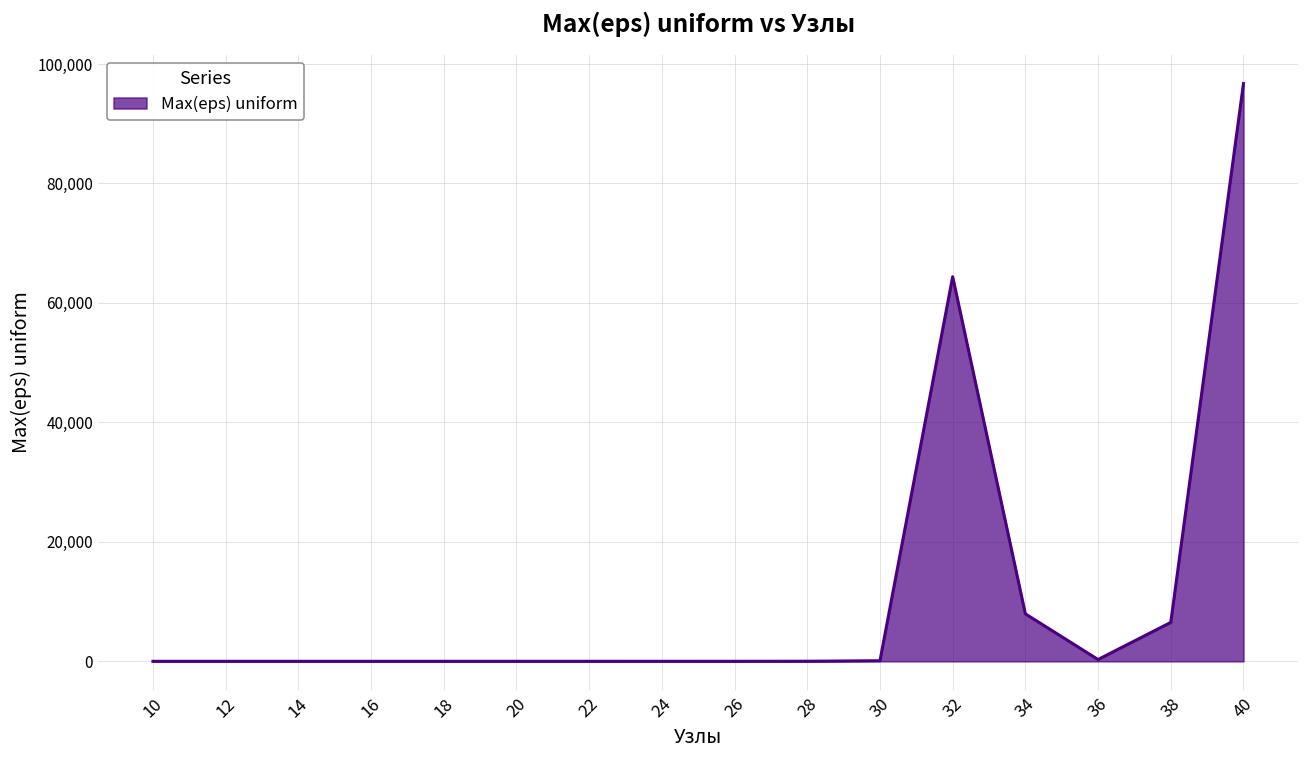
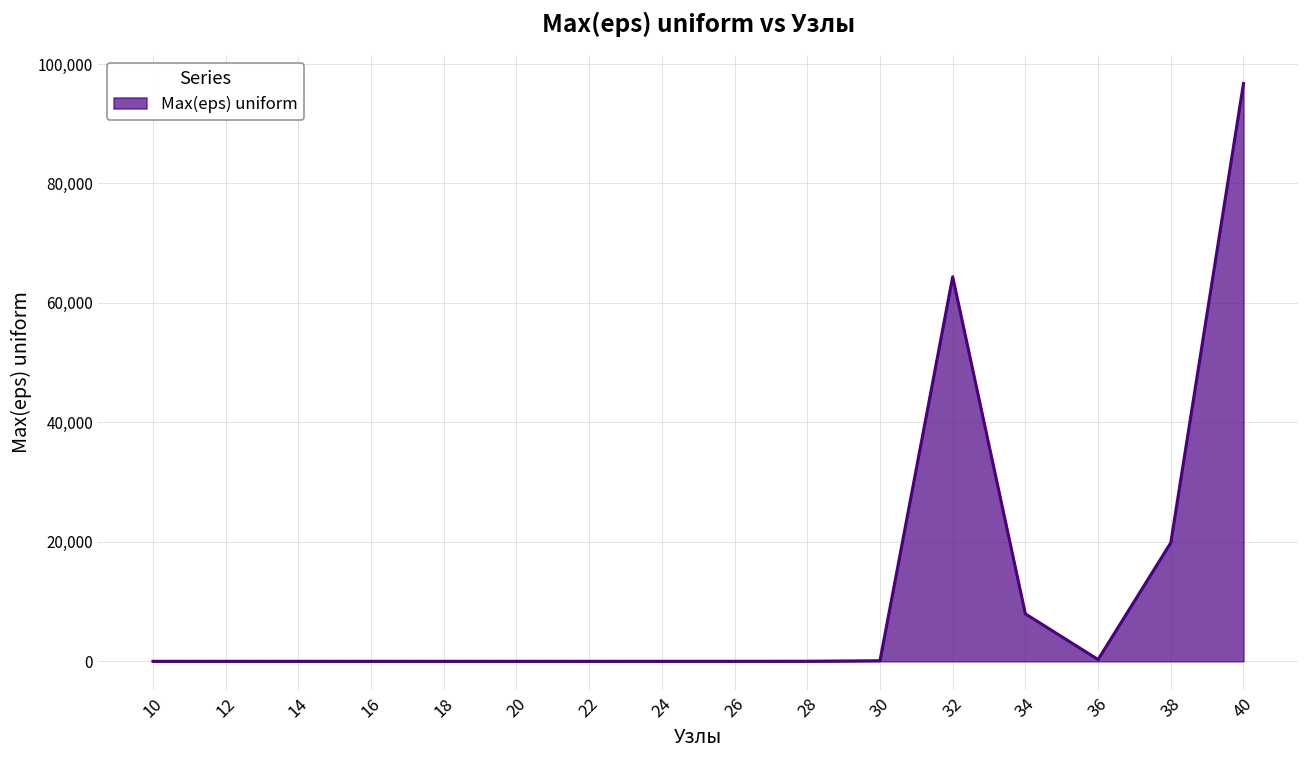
38: 7,000 -> 20,000
